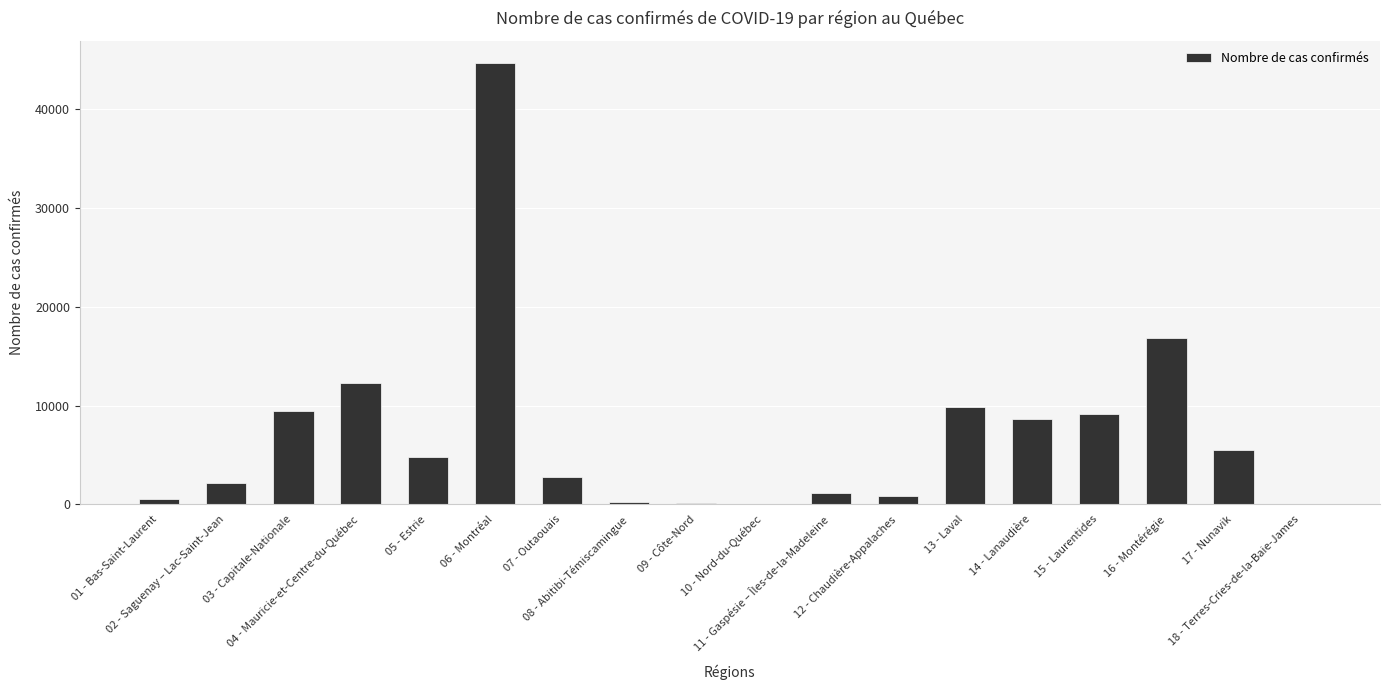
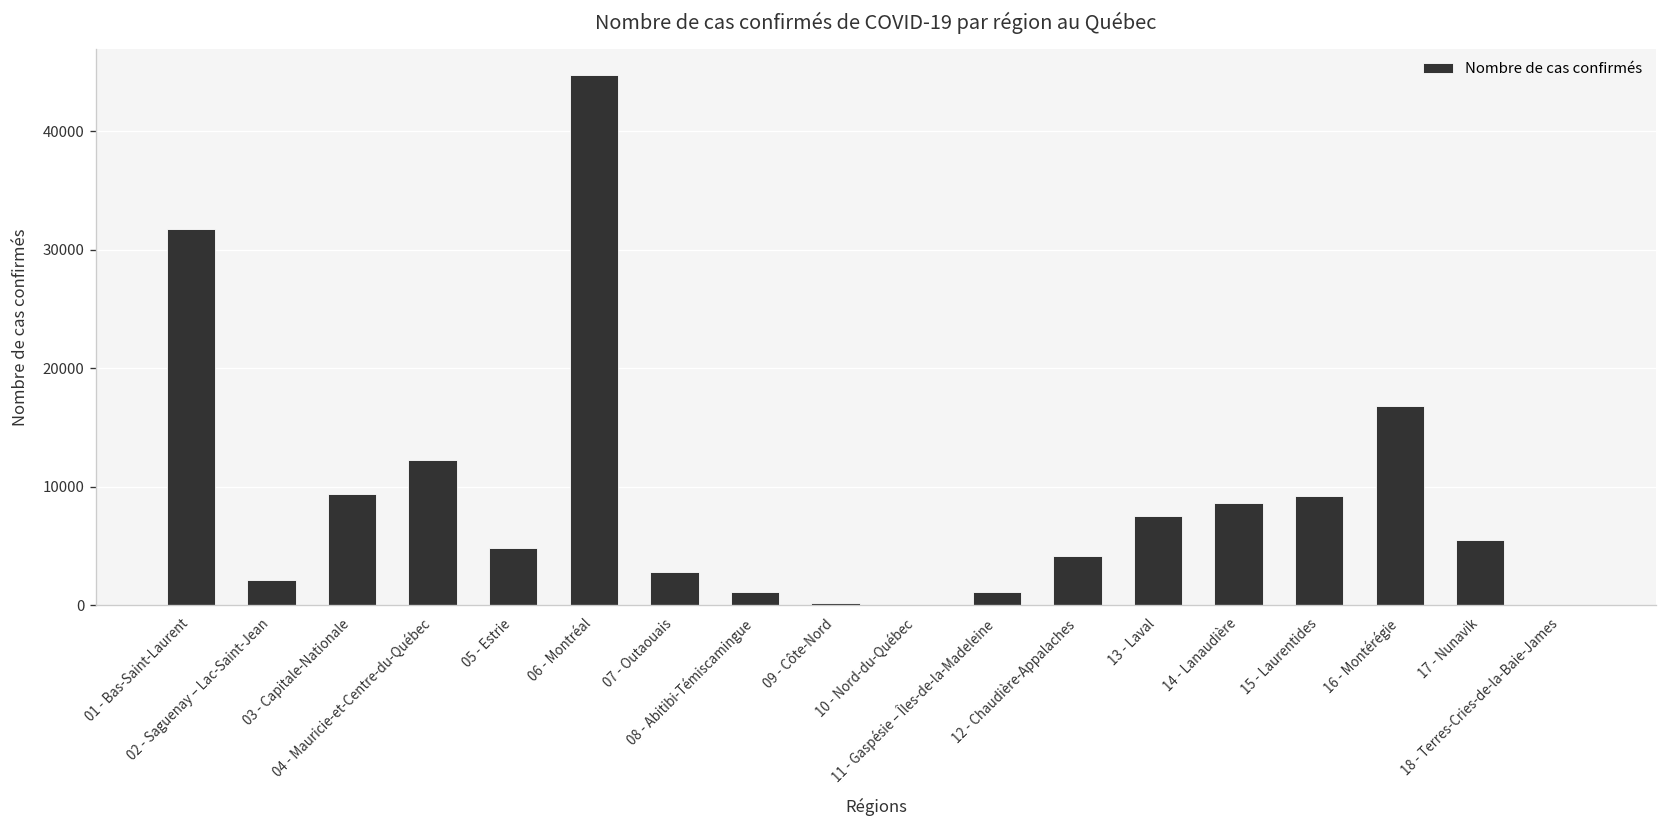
01 - Bas-Saint-Laurent: 1000 -> 32000
08 - Abitibi-Témiscamingue: 0 -> 1000
12 - Chaudière-Appalaches: 1000 -> 4000
13 - Laval: 10000 -> 8000
